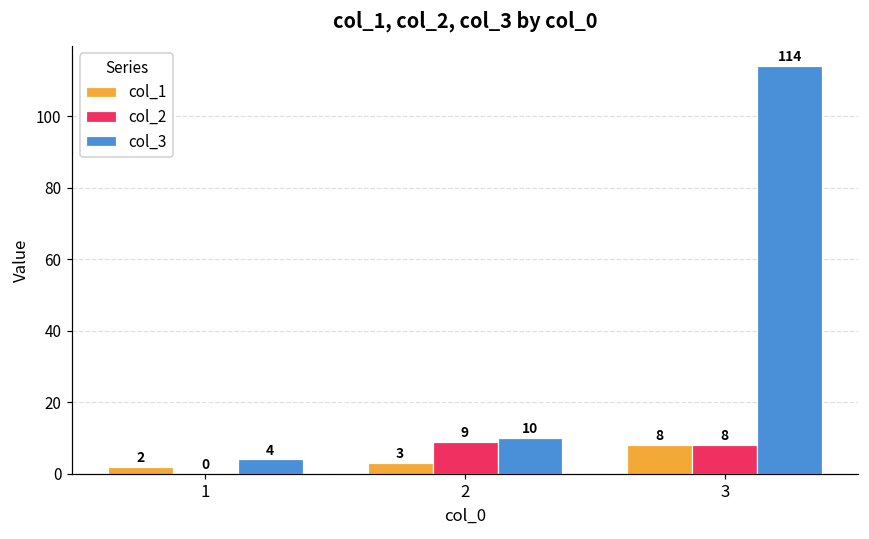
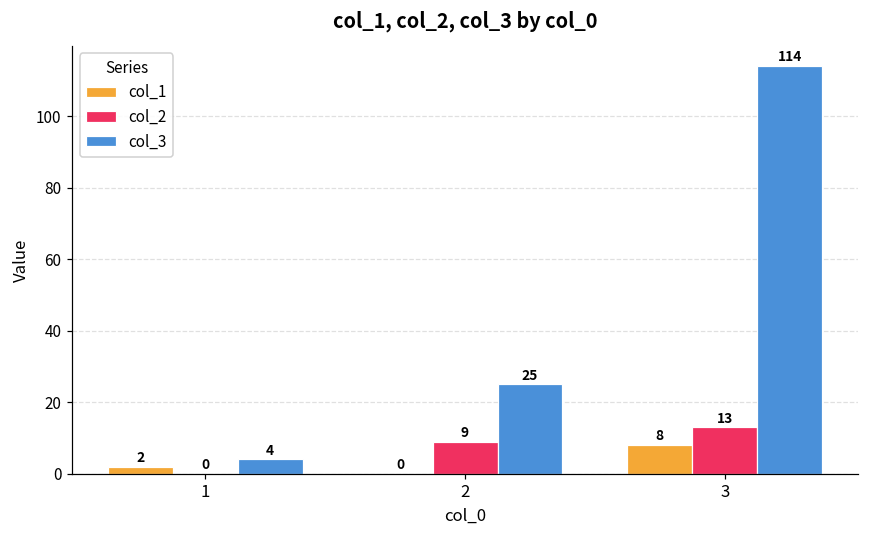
col_1, 2: 3 -> 0
col_3, 2: 10 -> 25
col_2, 3: 8 -> 13
